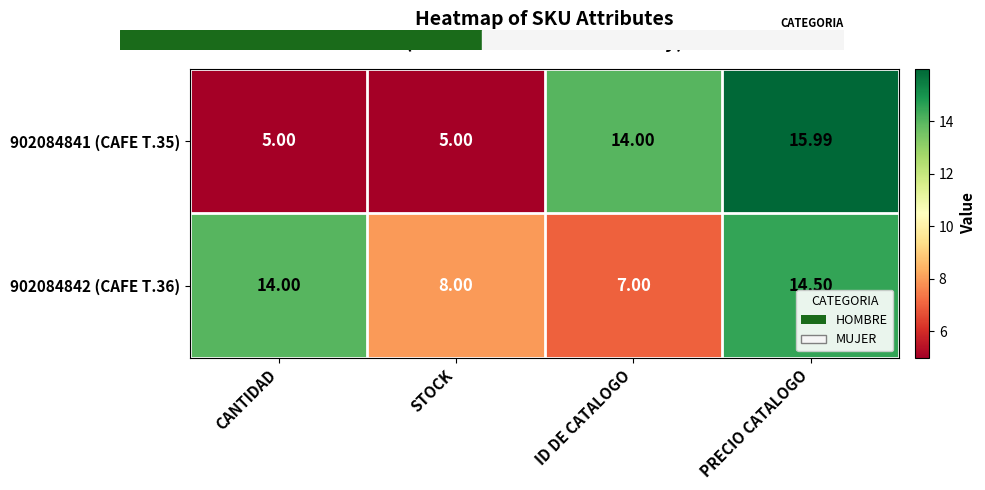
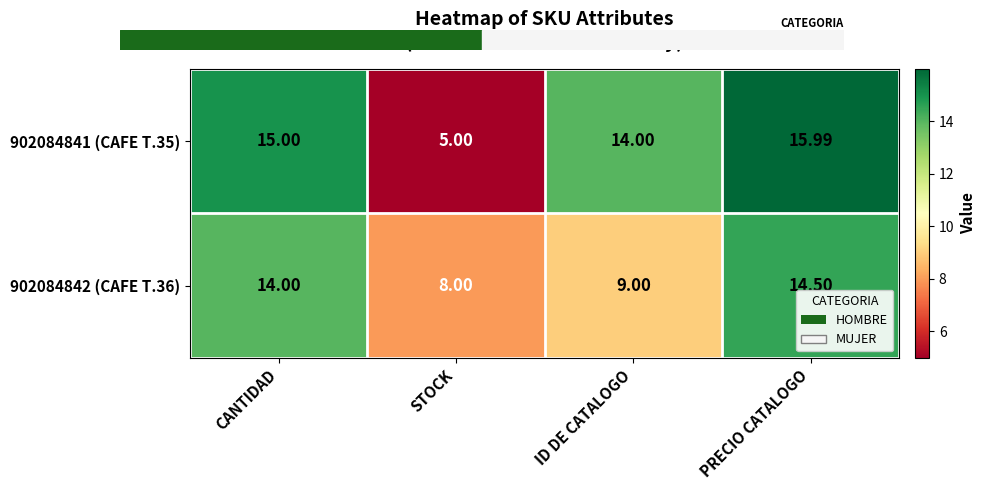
902084841 (CAFE T.35), CANTIDAD: 5.00 -> 15.00
902084842 (CAFE T.36), ID DE CATALOGO: 7.00 -> 9.00
